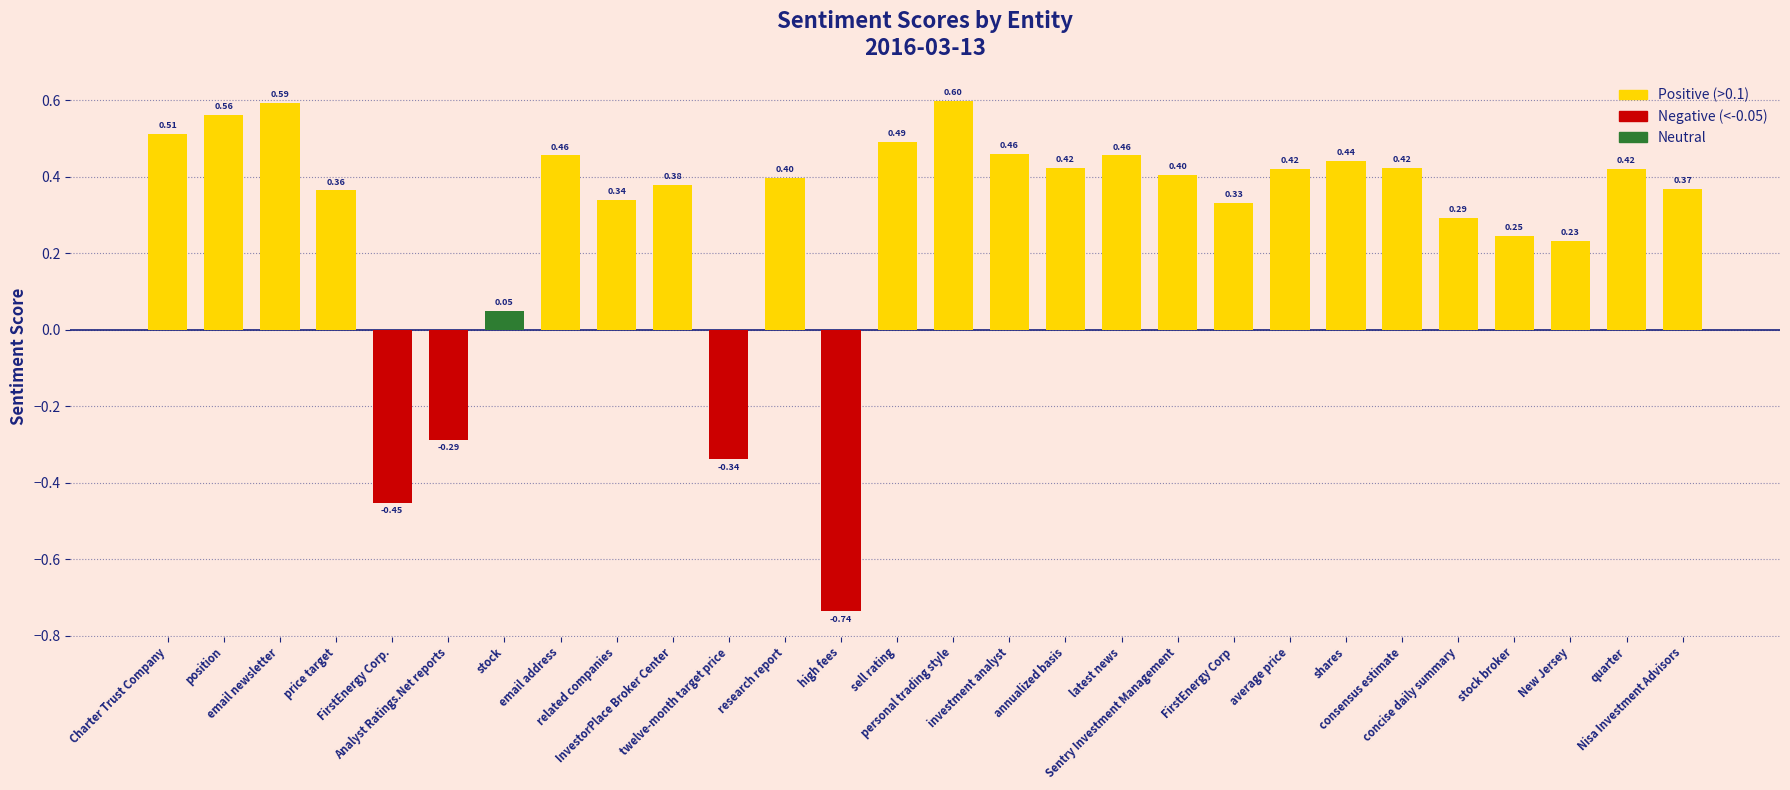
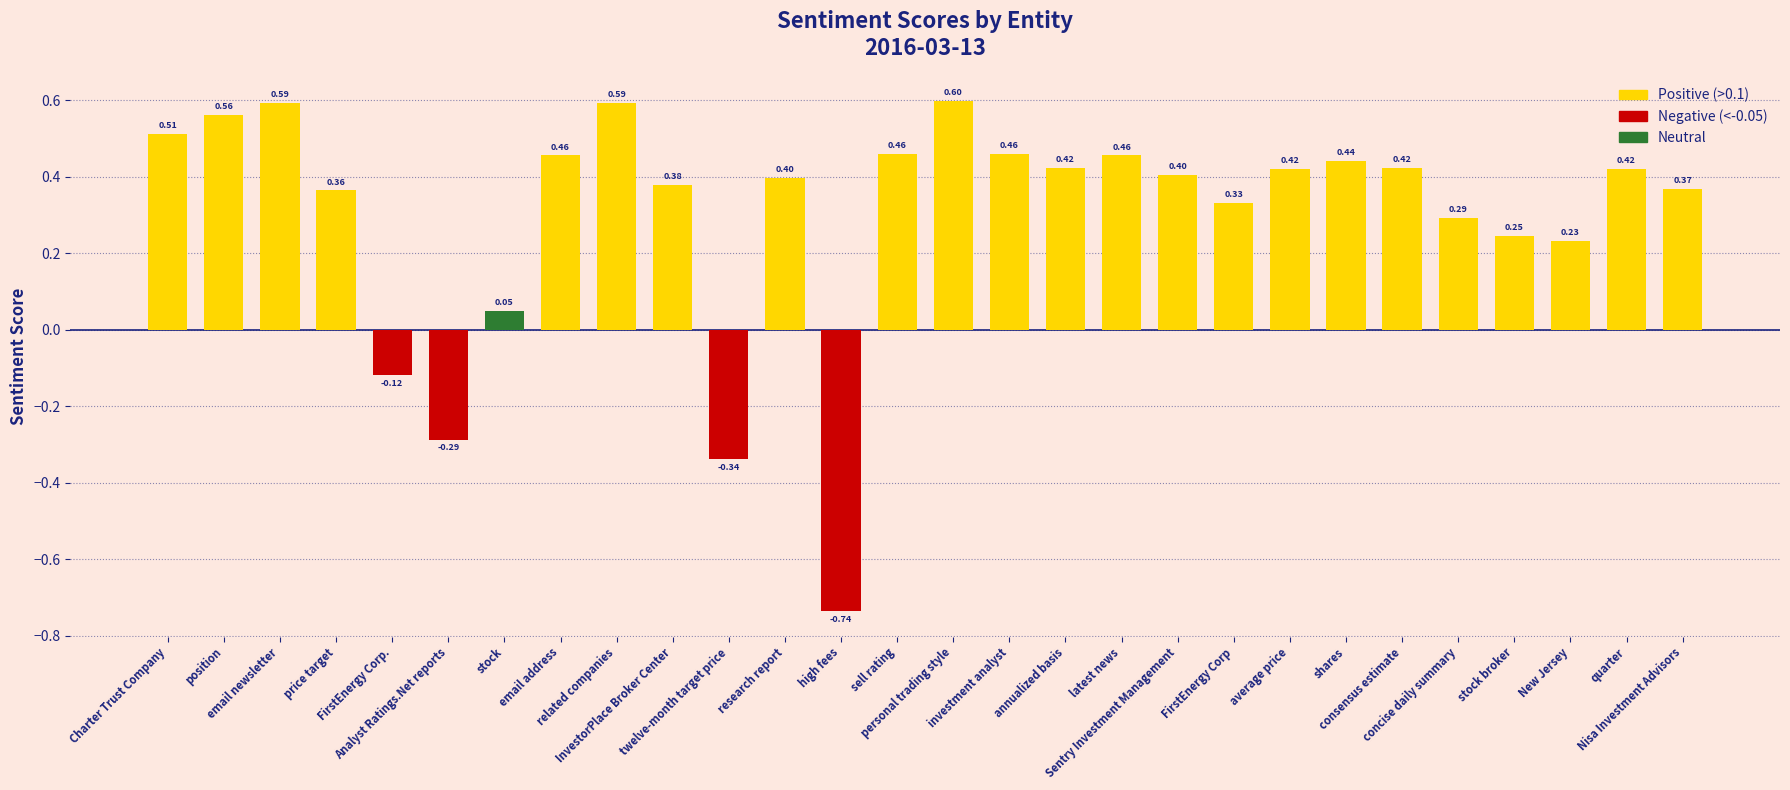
FirstEnergy Corp.: -0.45 -> -0.12
related companies: 0.34 -> 0.59
sell rating: 0.49 -> 0.46
